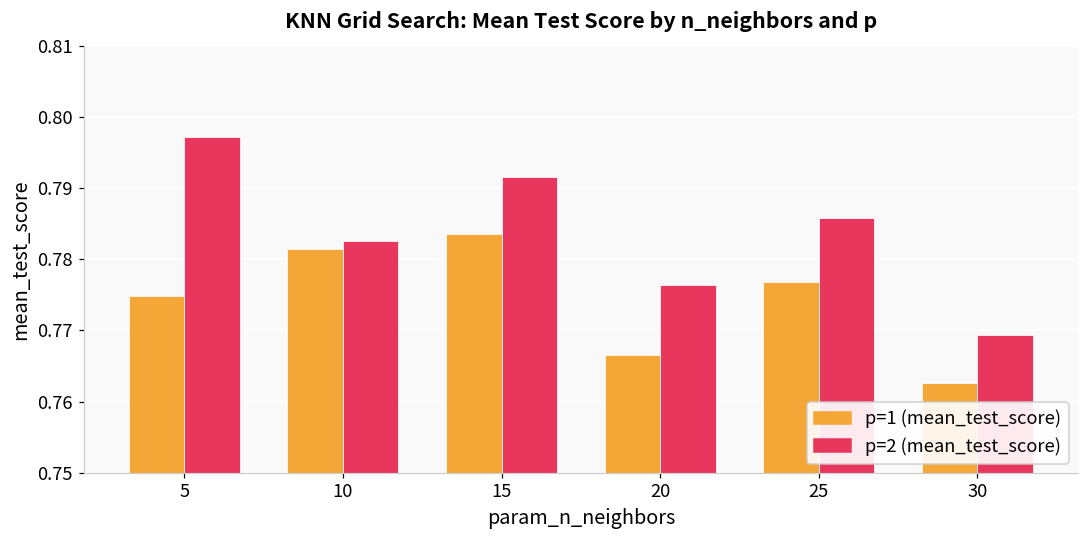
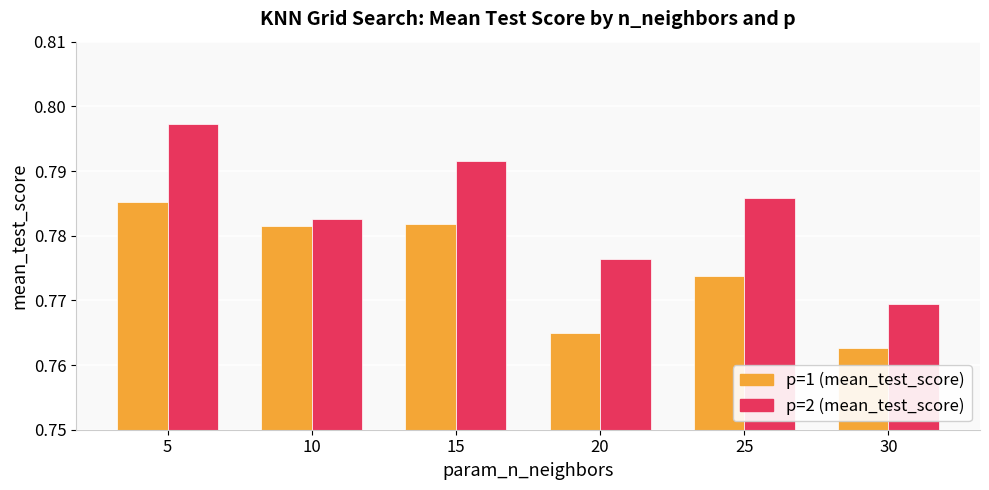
p=1 (mean_test_score), 5: 0.775 -> 0.785
p=1 (mean_test_score), 15: 0.783 -> 0.782
p=1 (mean_test_score), 20: 0.767 -> 0.765
p=1 (mean_test_score), 25: 0.777 -> 0.774
